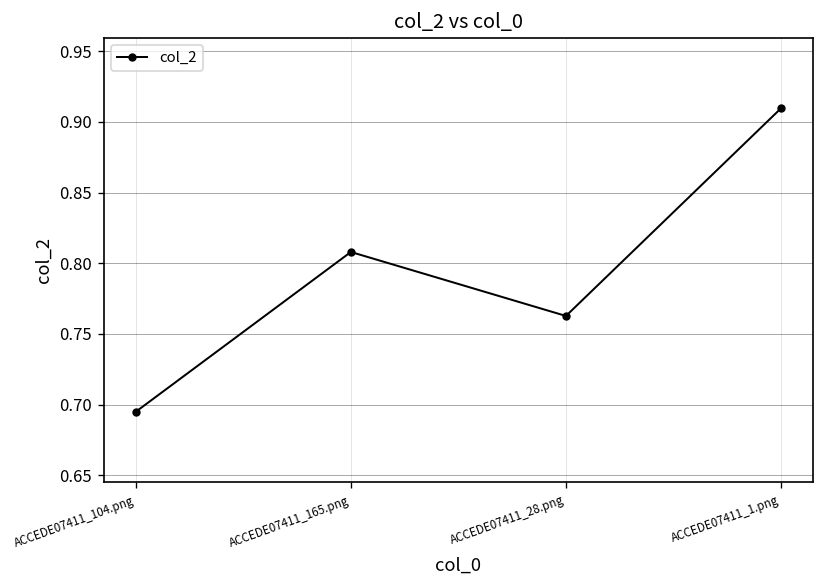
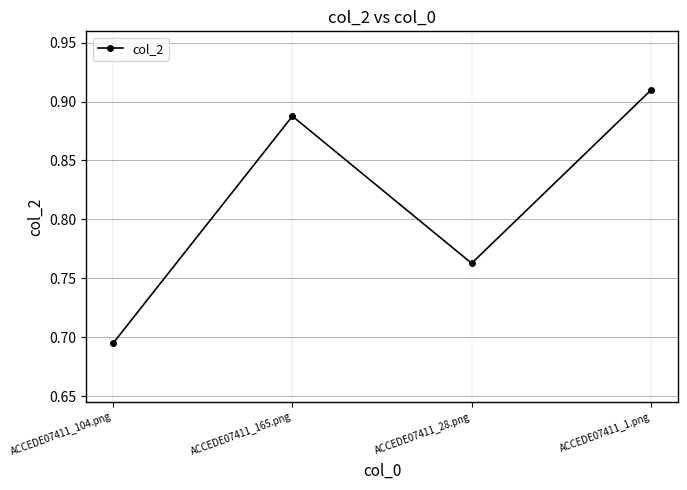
ACCEDE07411_165.png: 0.808 -> 0.888
